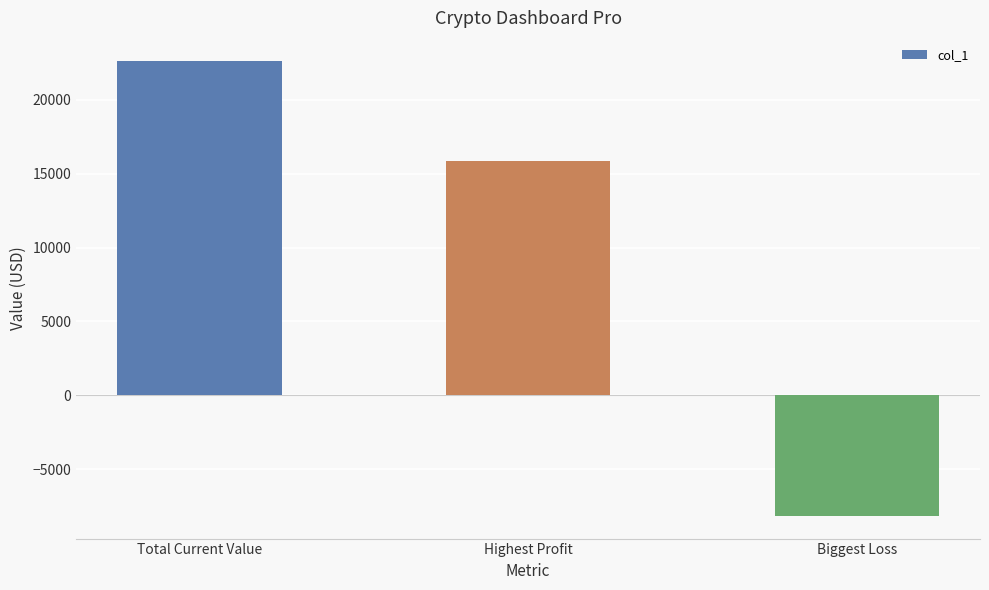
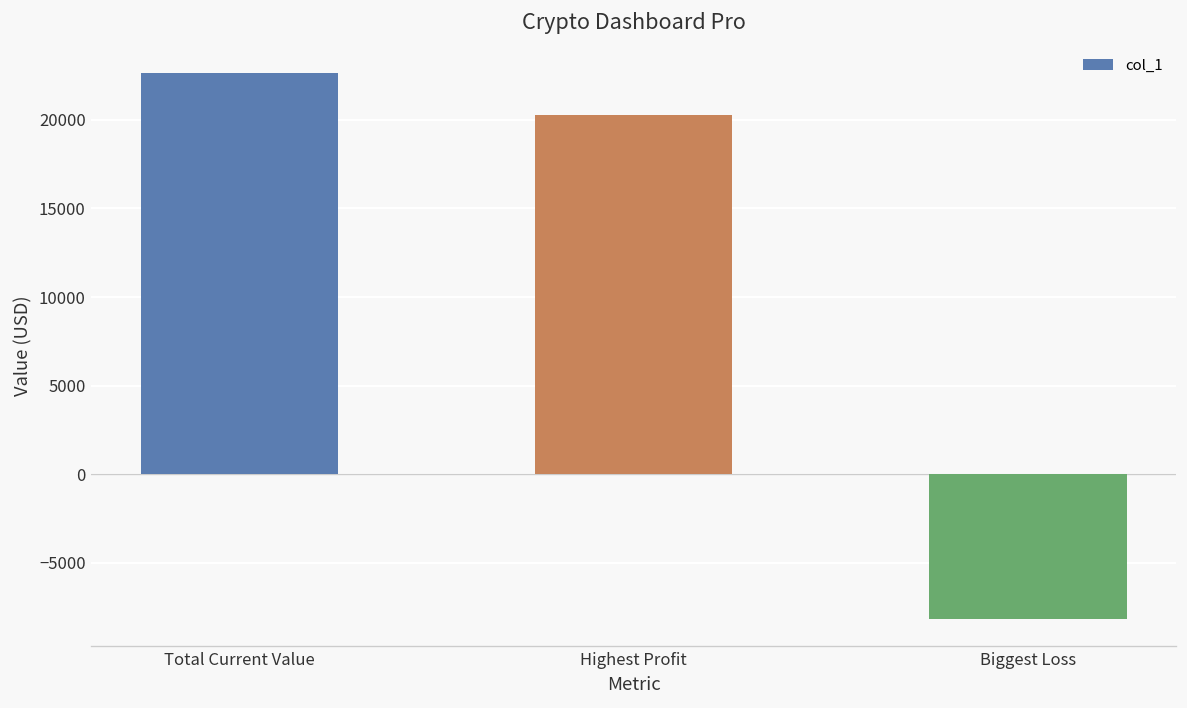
Highest Profit: 15900 -> 20300
